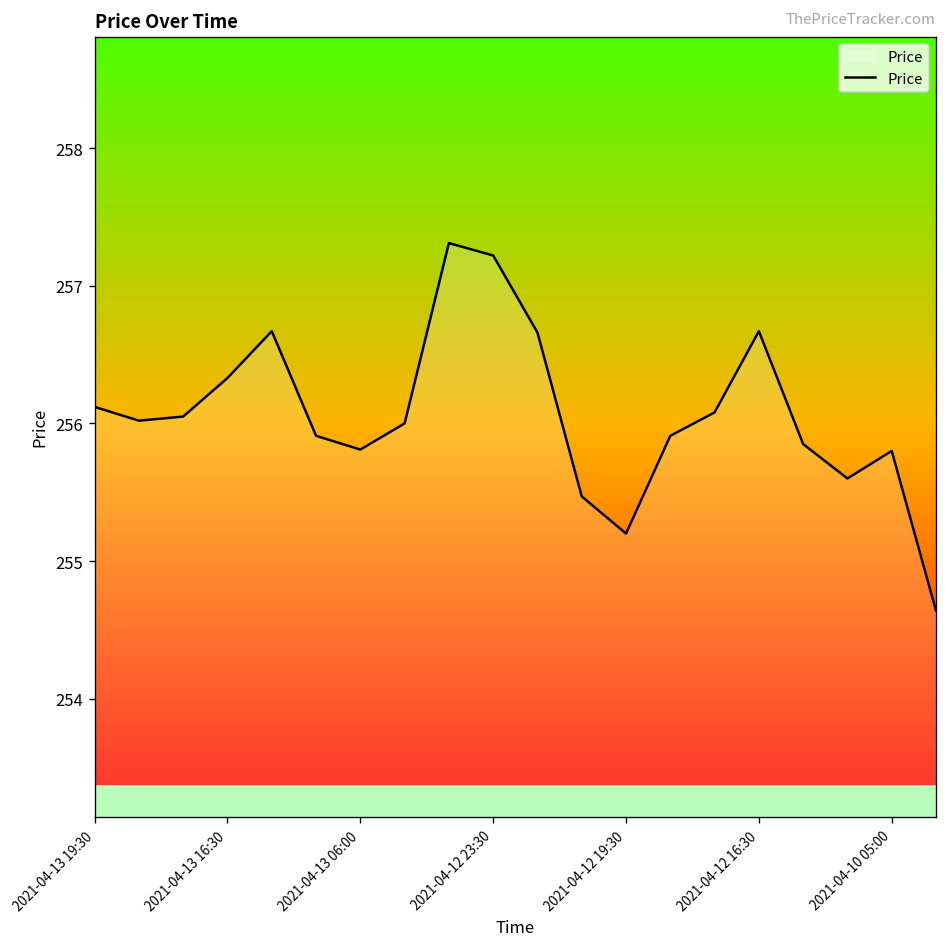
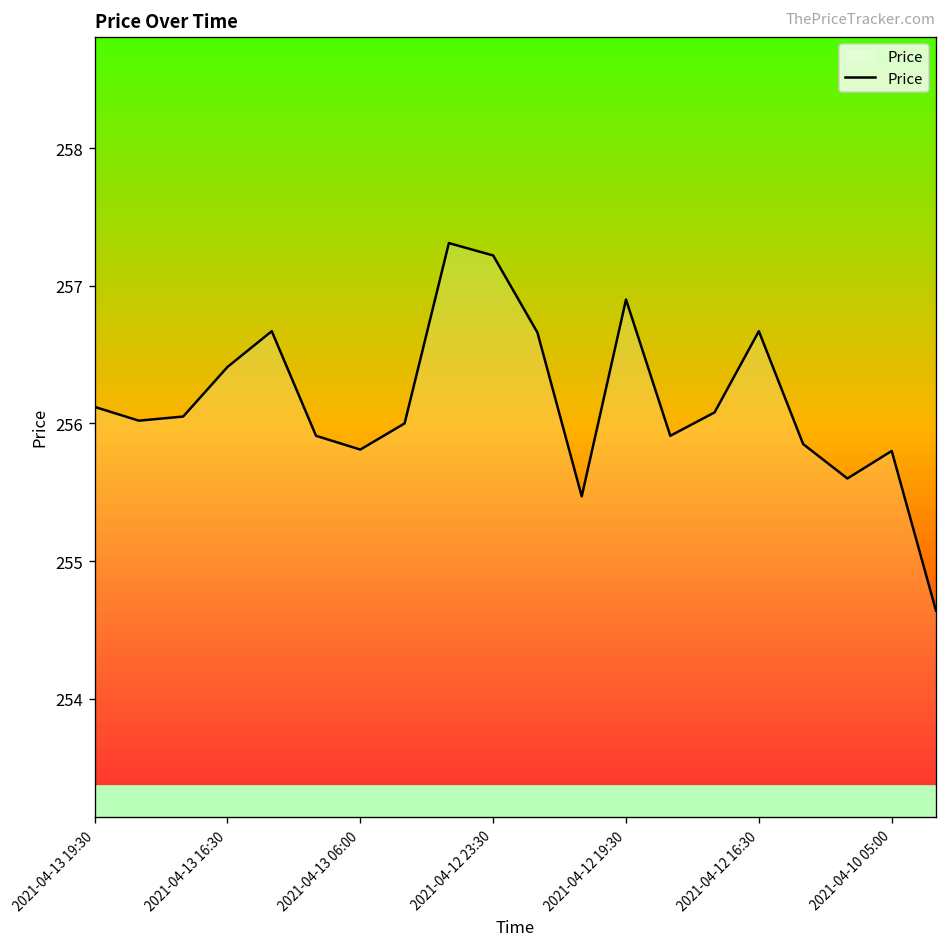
2021-04-13 16:30: 256.33 -> 256.41
2021-04-12 19:30: 255.2 -> 256.9
